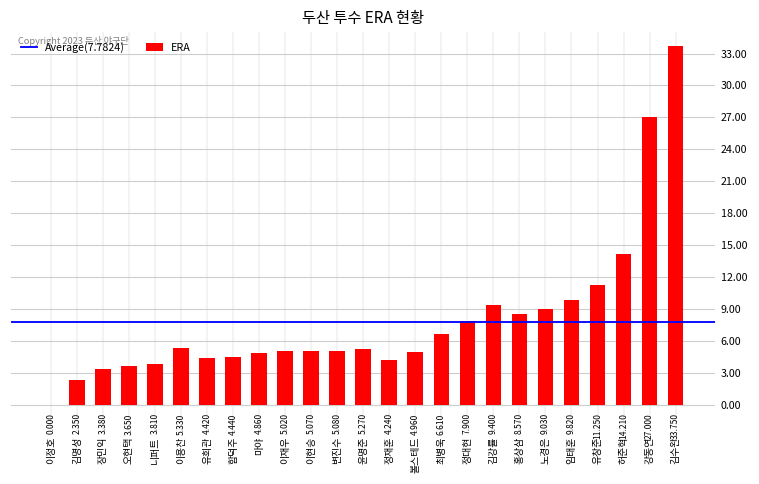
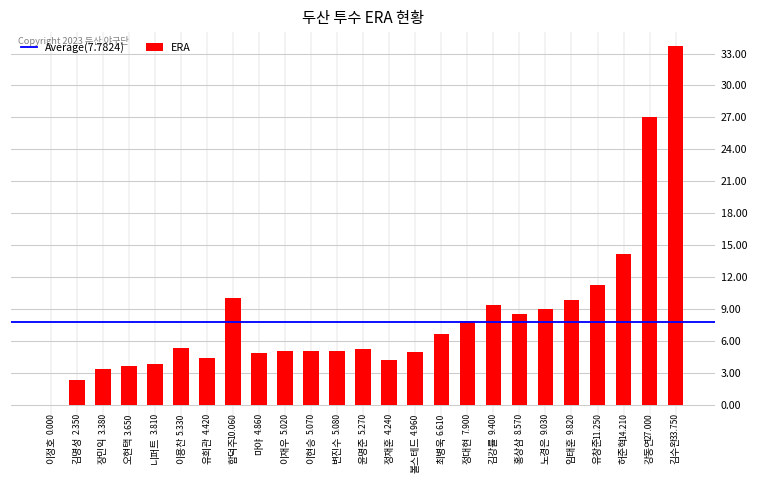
함덕주: 4.440 -> 10.060
